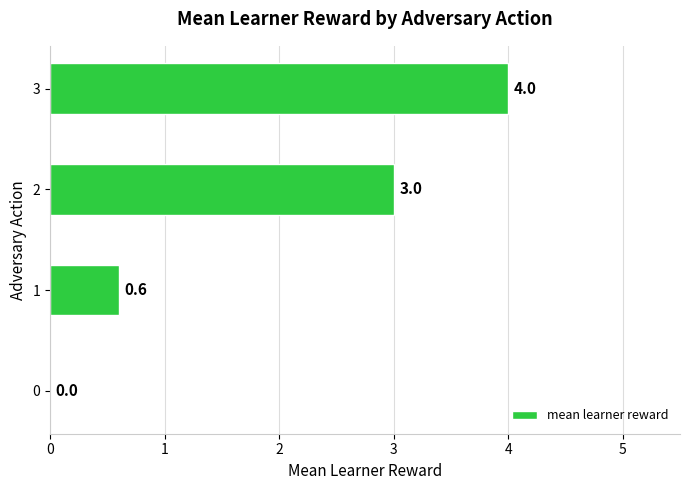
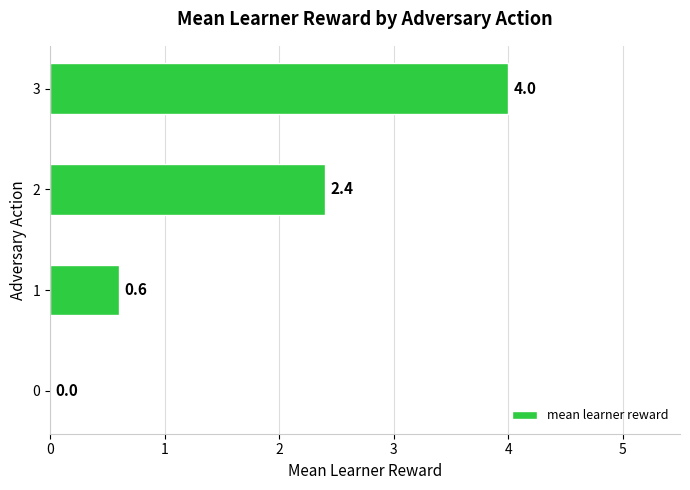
2: 3.0 -> 2.4
